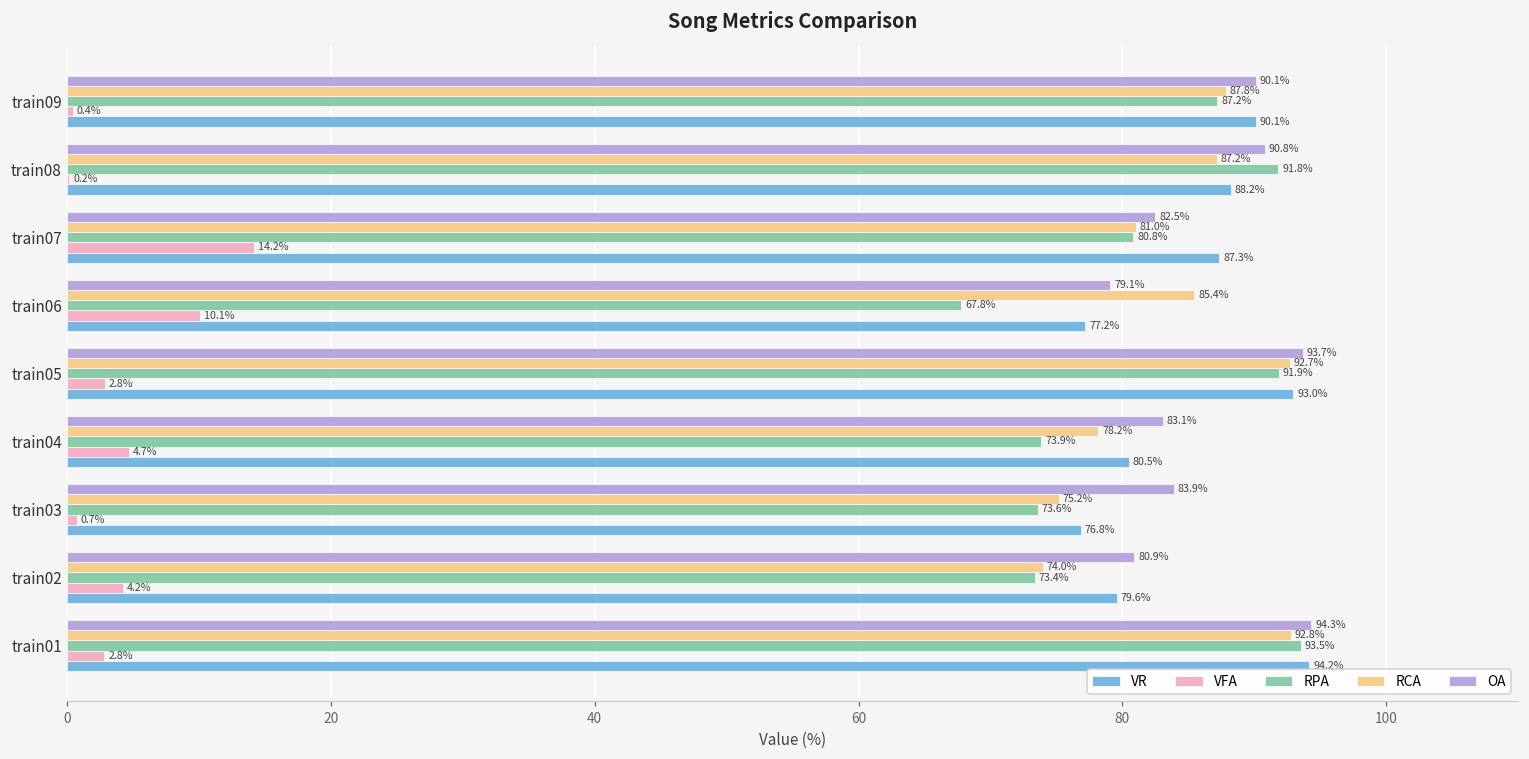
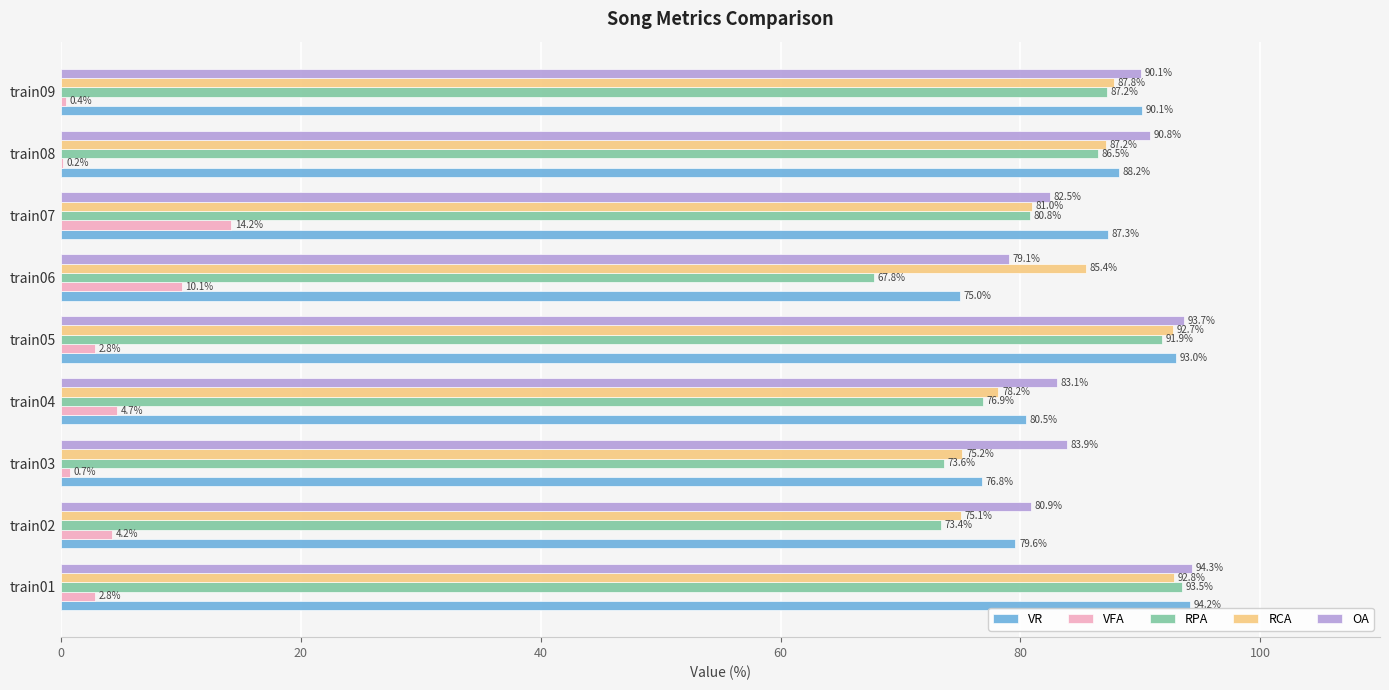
RPA, train08: 91.8% -> 86.5%
VR, train06: 77.2% -> 75.0%
RPA, train04: 73.9% -> 76.9%
RCA, train02: 74.0% -> 75.1%
